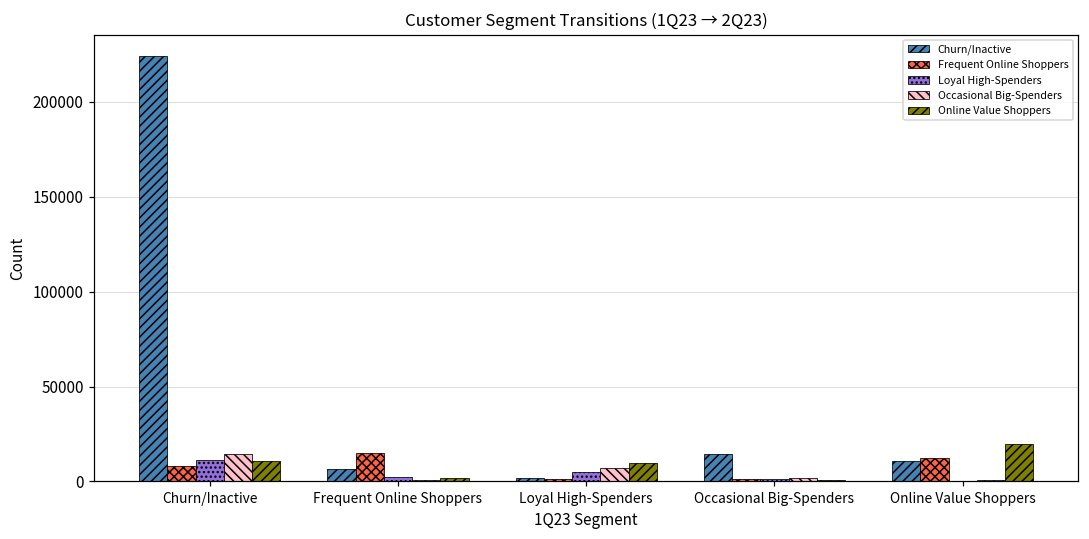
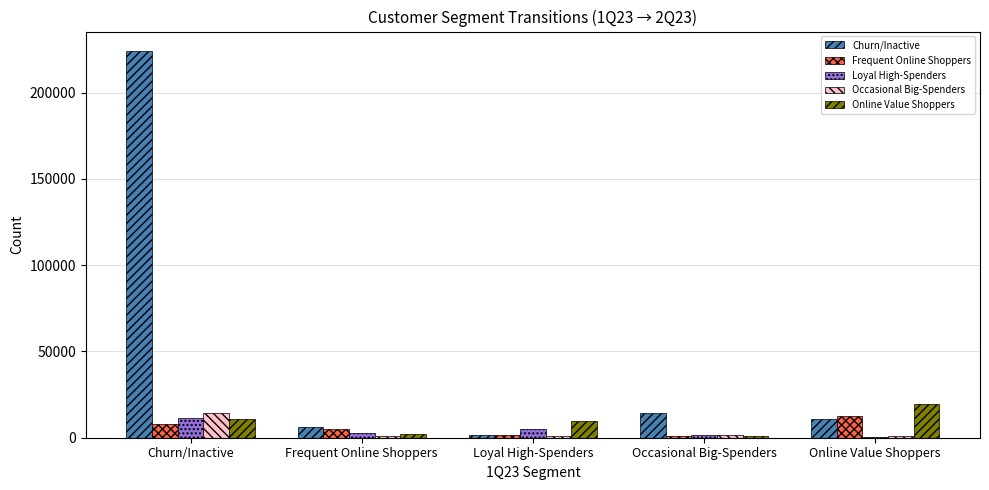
Frequent Online Shoppers, Frequent Online Shoppers: 15000 -> 5000
Occasional Big-Spenders, Loyal High-Spenders: 7000 -> 1000
